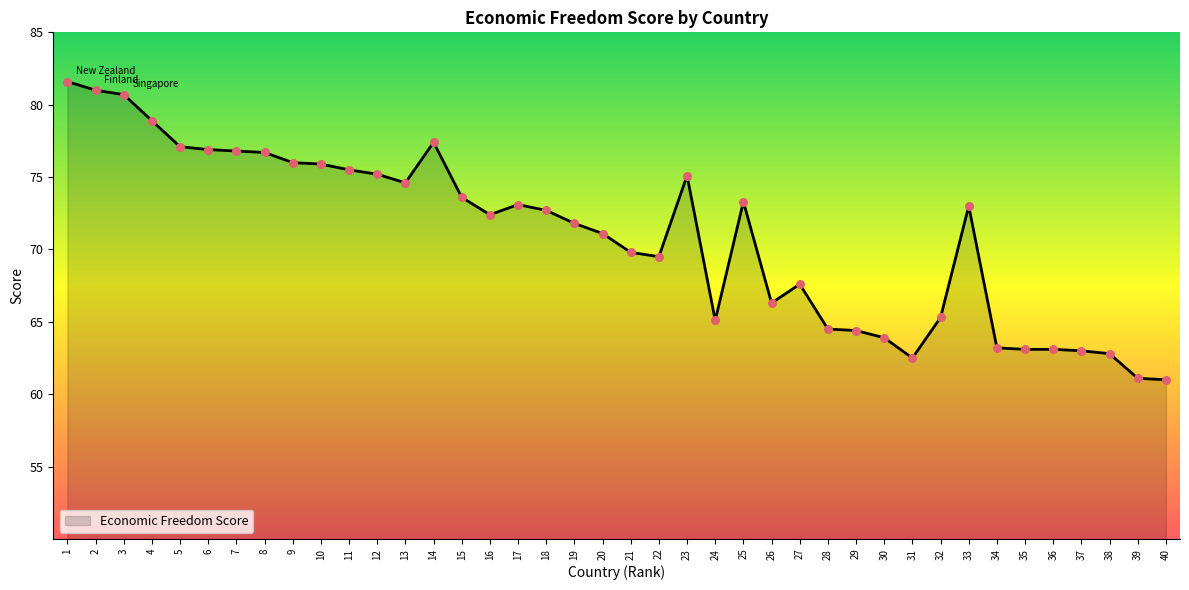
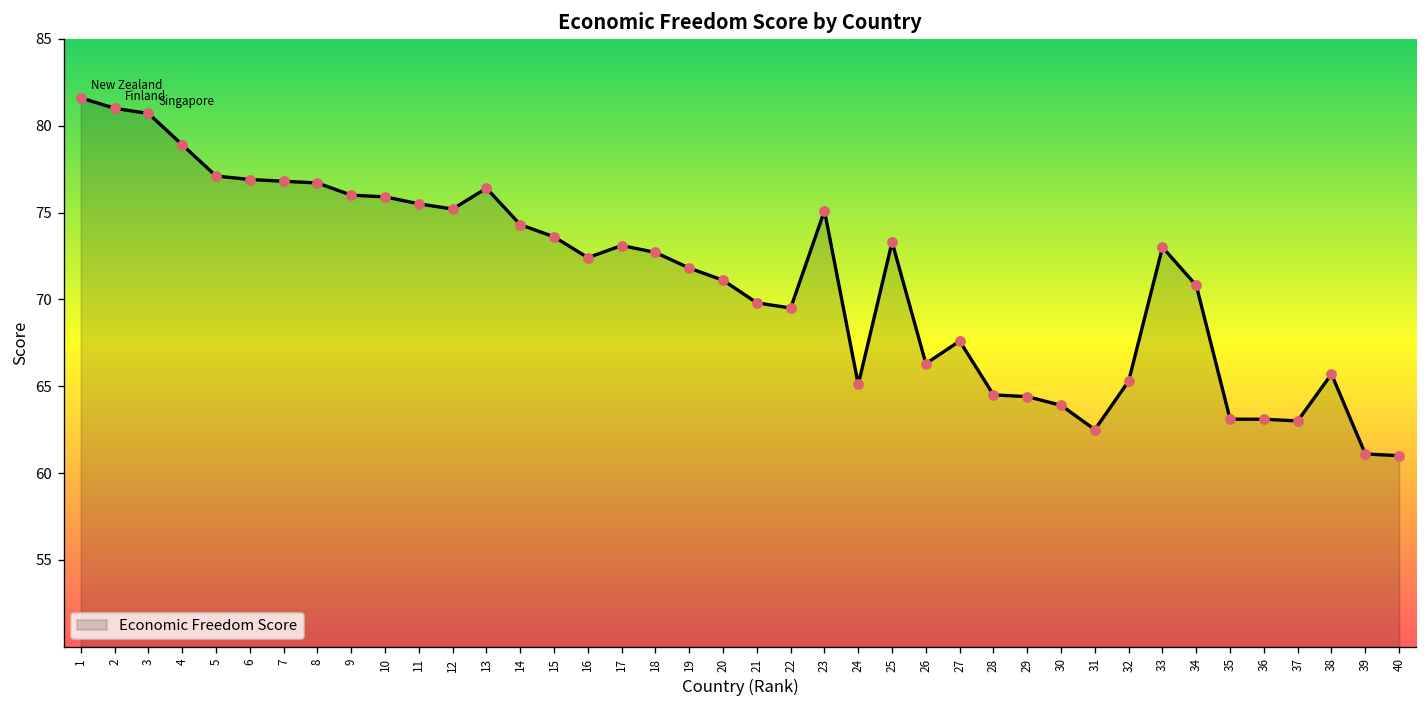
13: 74.6 -> 76.4
14: 77.4 -> 74.3
34: 63.2 -> 70.8
38: 62.8 -> 65.7
